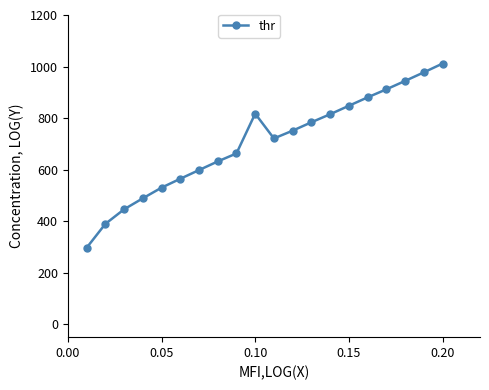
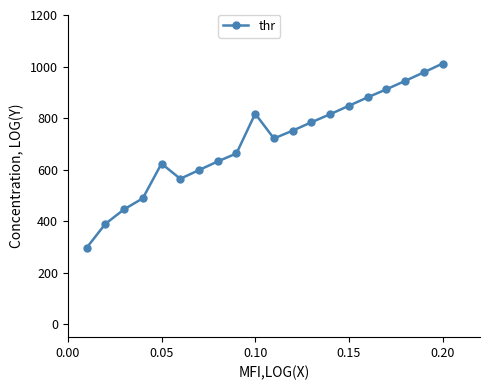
0.05: 530 -> 620
